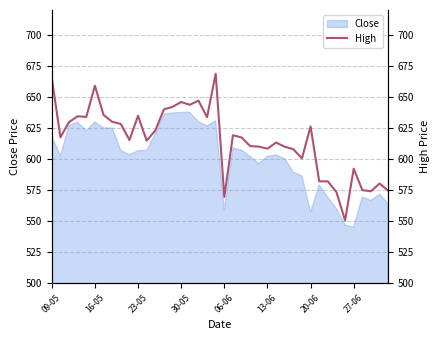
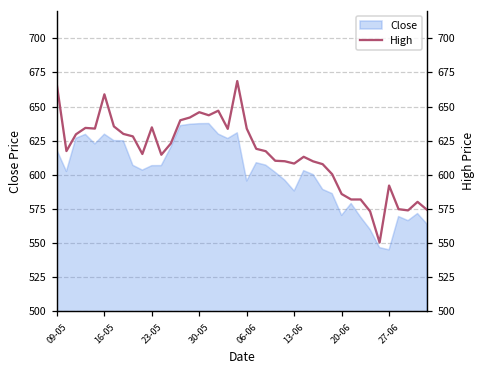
Close, 06-06: 559 -> 596
Close, 13-06: 602 -> 588
Close, 20-06: 557 -> 570
High, 06-06: 569 -> 634
High, 20-06: 626 -> 586
